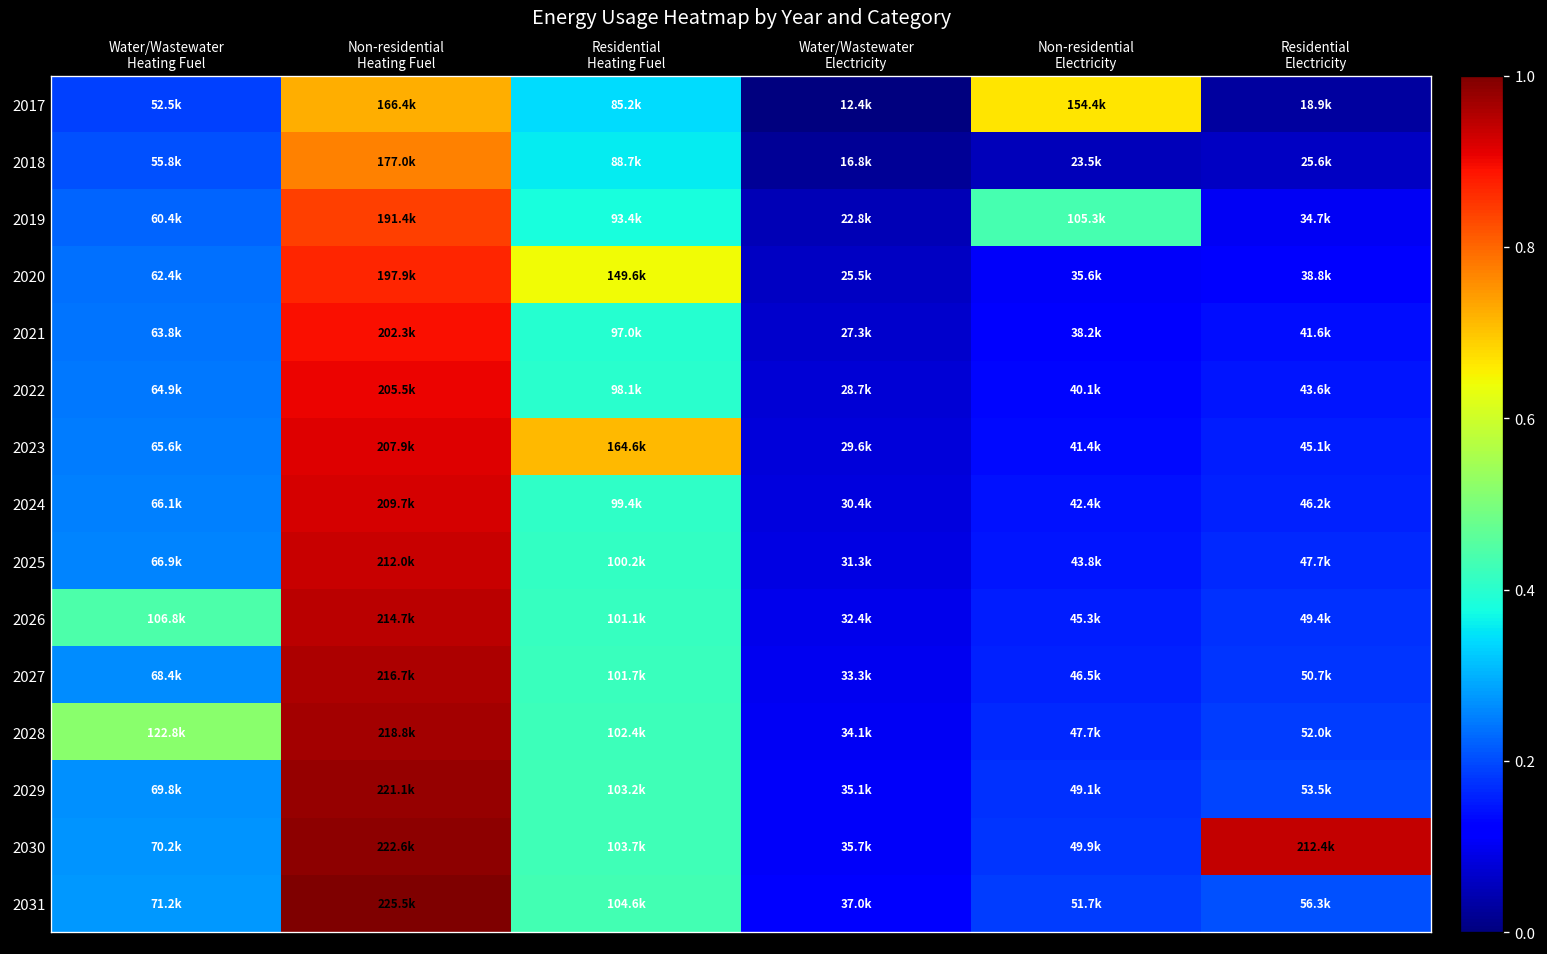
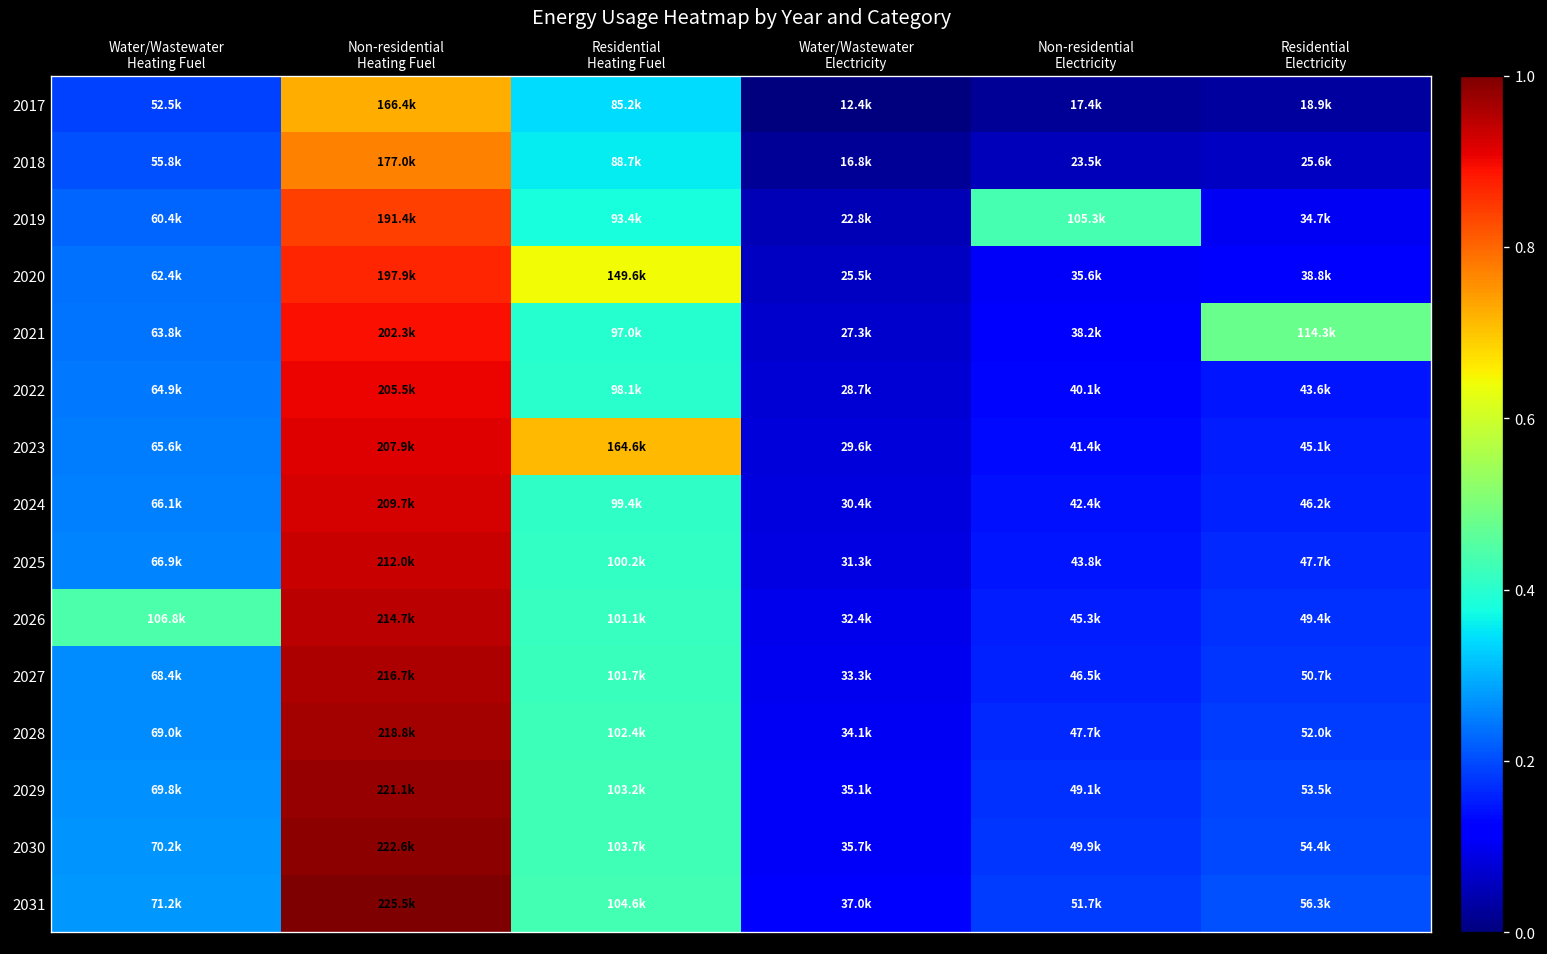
2017, Non-residential Electricity: 154.4k -> 17.4k
2021, Residential Electricity: 41.6k -> 114.3k
2028, Water/Wastewater Heating Fuel: 122.8k -> 69.0k
2030, Residential Electricity: 212.4k -> 54.4k
